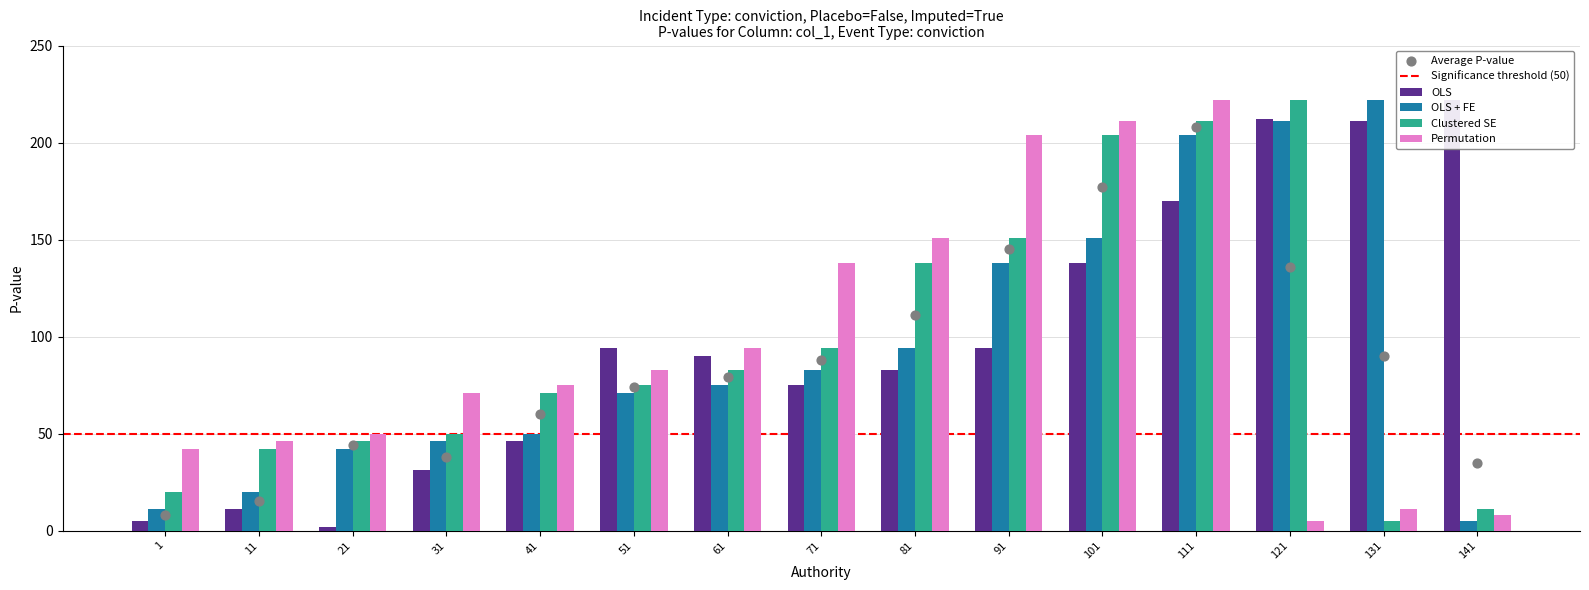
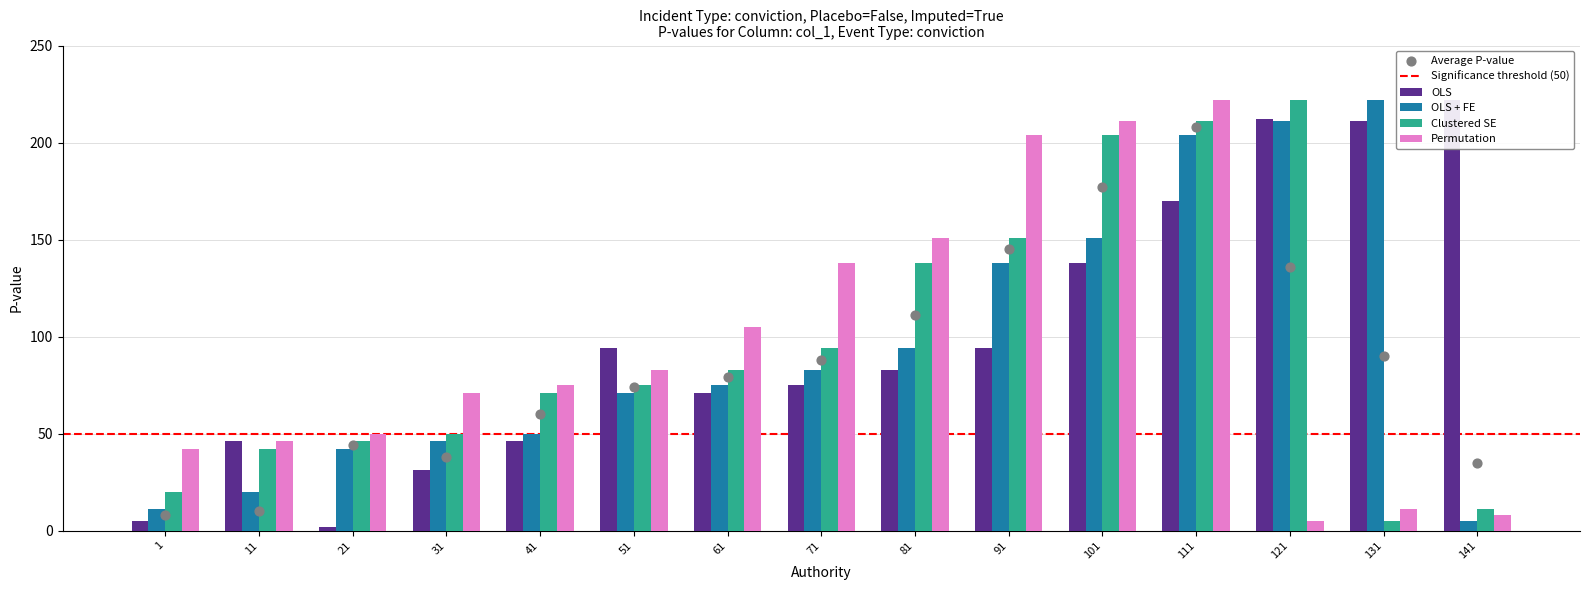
OLS, 11: 11 -> 46
Average P-value, 11: 15 -> 10
OLS, 61: 90 -> 71
Permutation, 61: 94 -> 105
